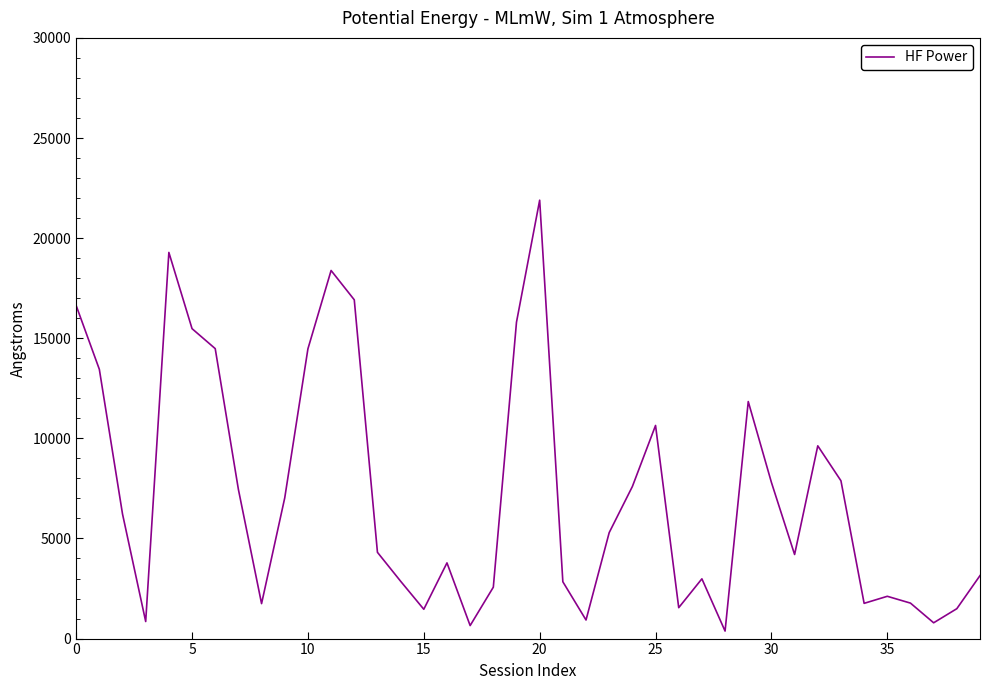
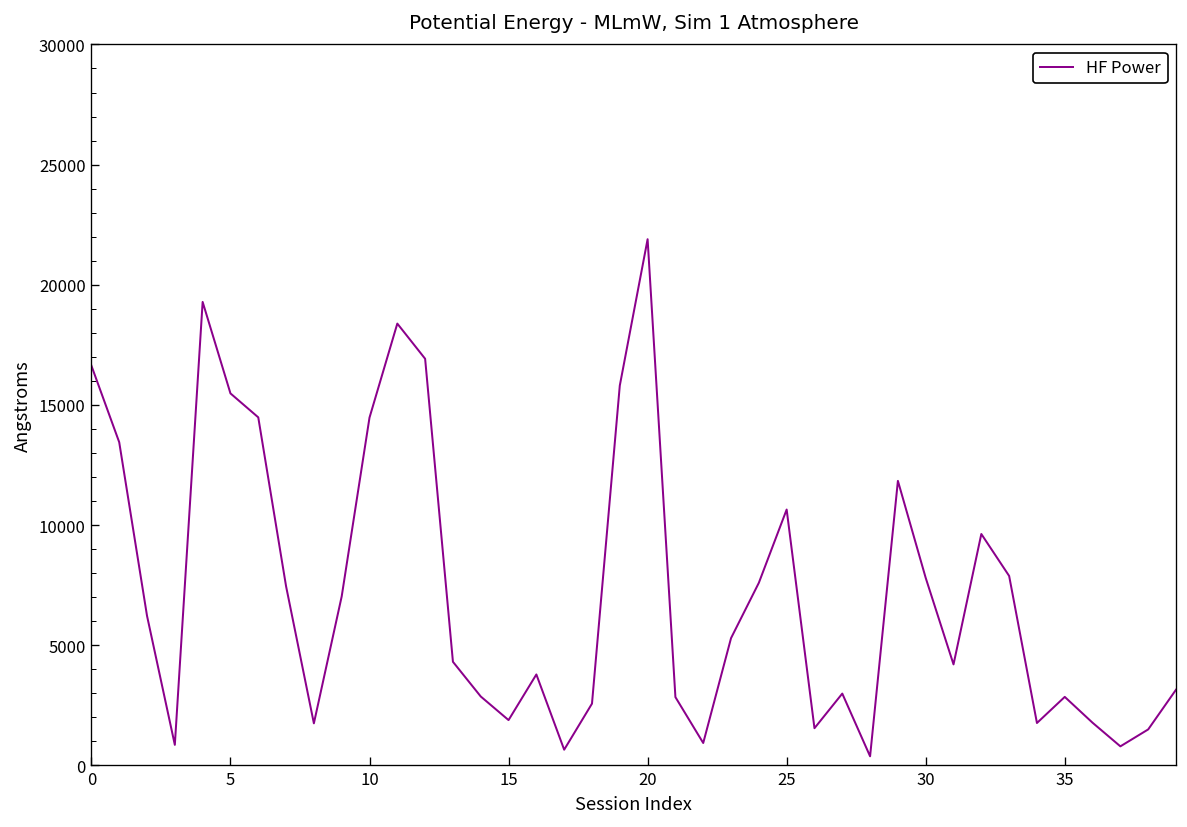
15: 1500 -> 1900
35: 2100 -> 2800
